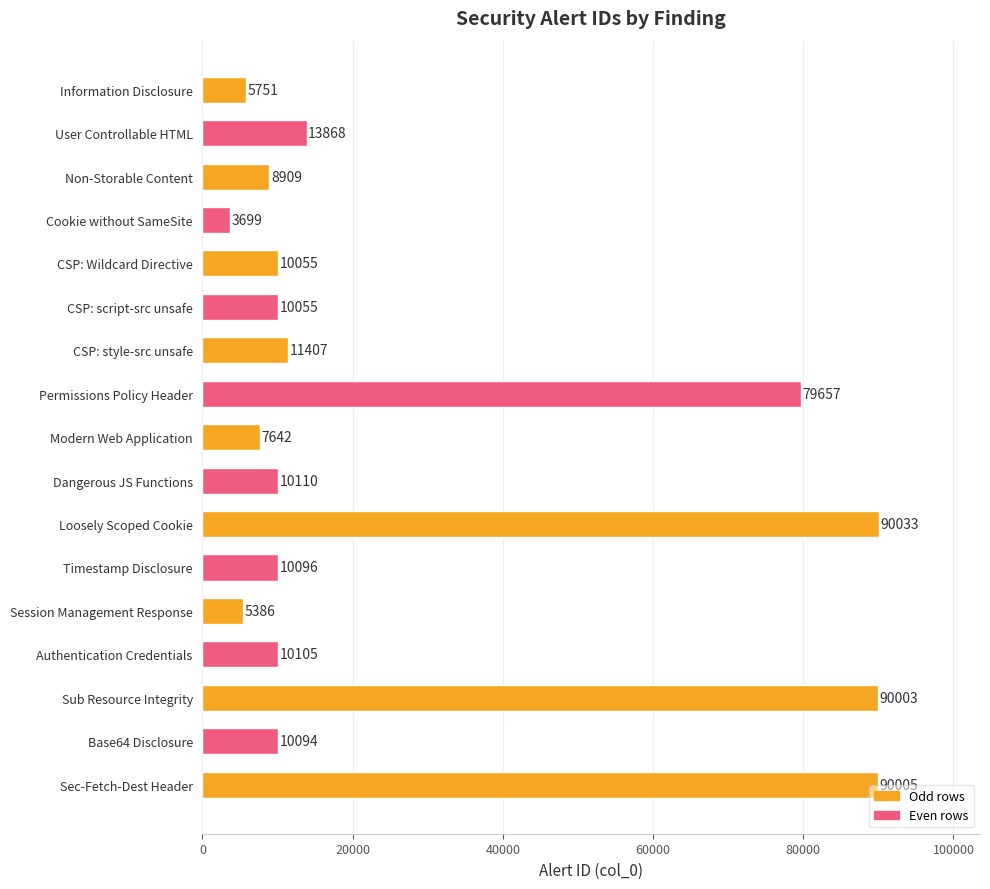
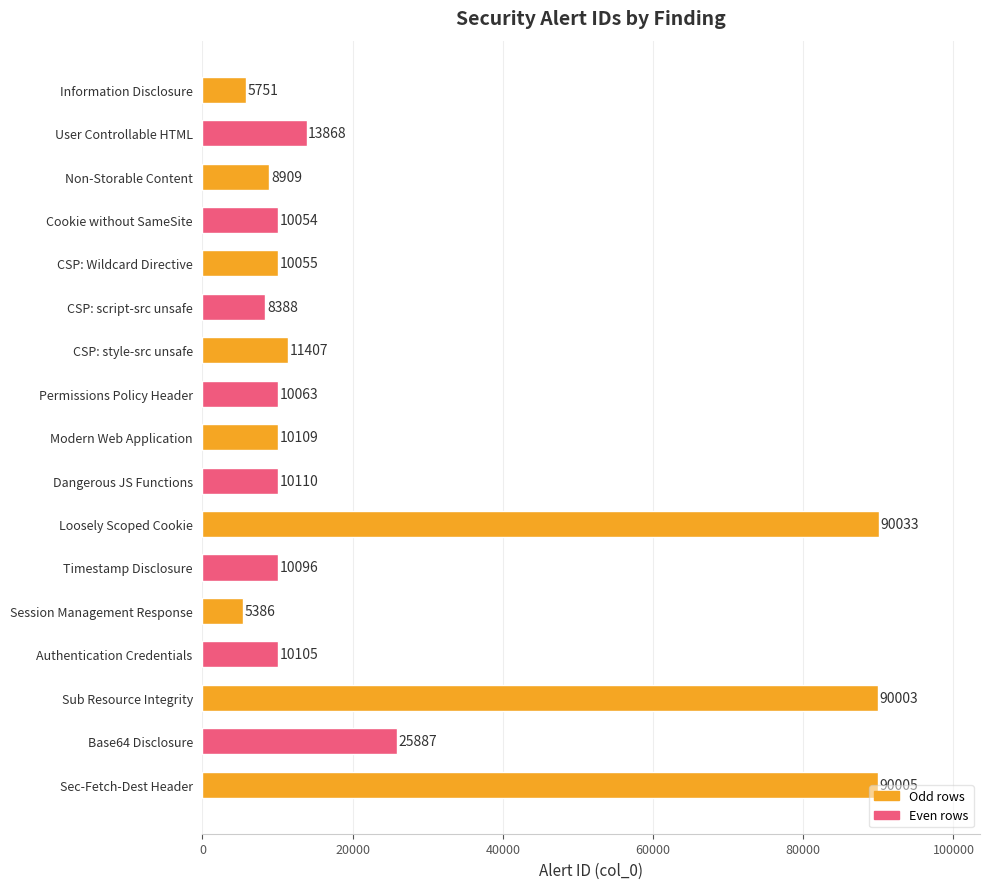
Cookie without SameSite: 3699 -> 10054
CSP: script-src unsafe: 10055 -> 8388
Permissions Policy Header: 79657 -> 10063
Modern Web Application: 7642 -> 10109
Base64 Disclosure: 10094 -> 25887
